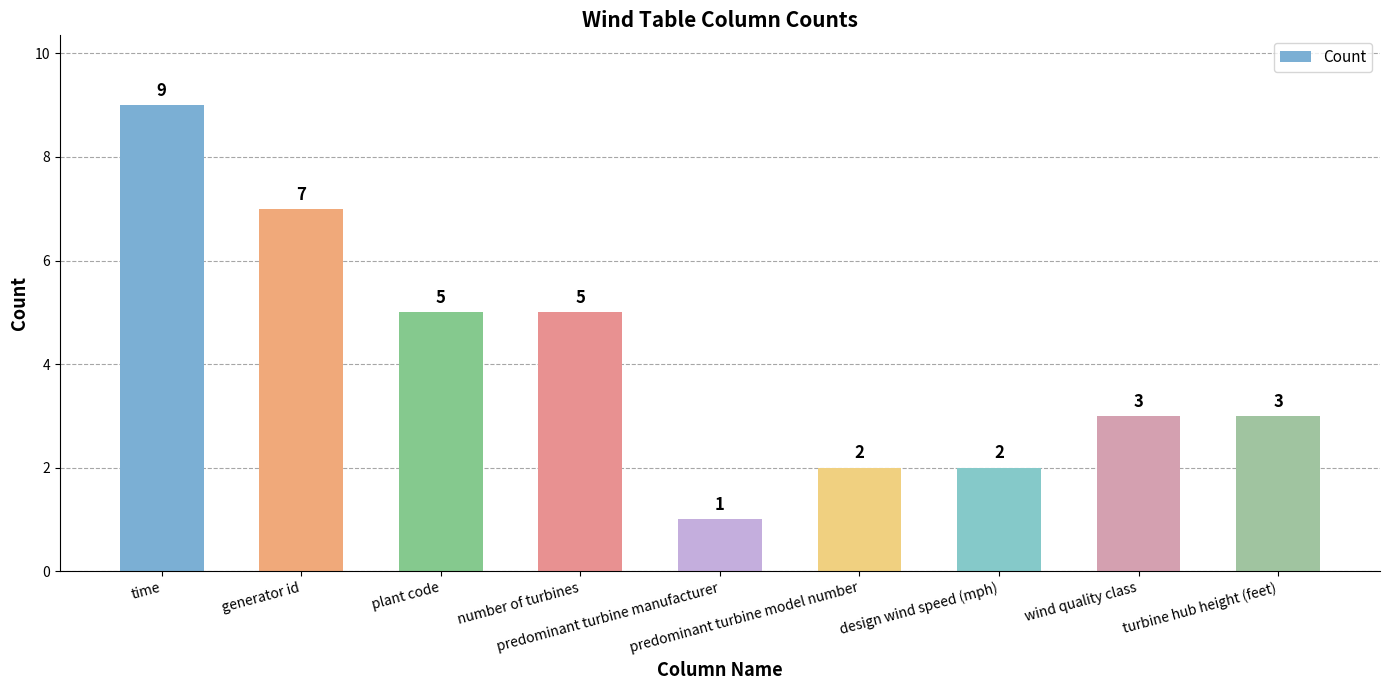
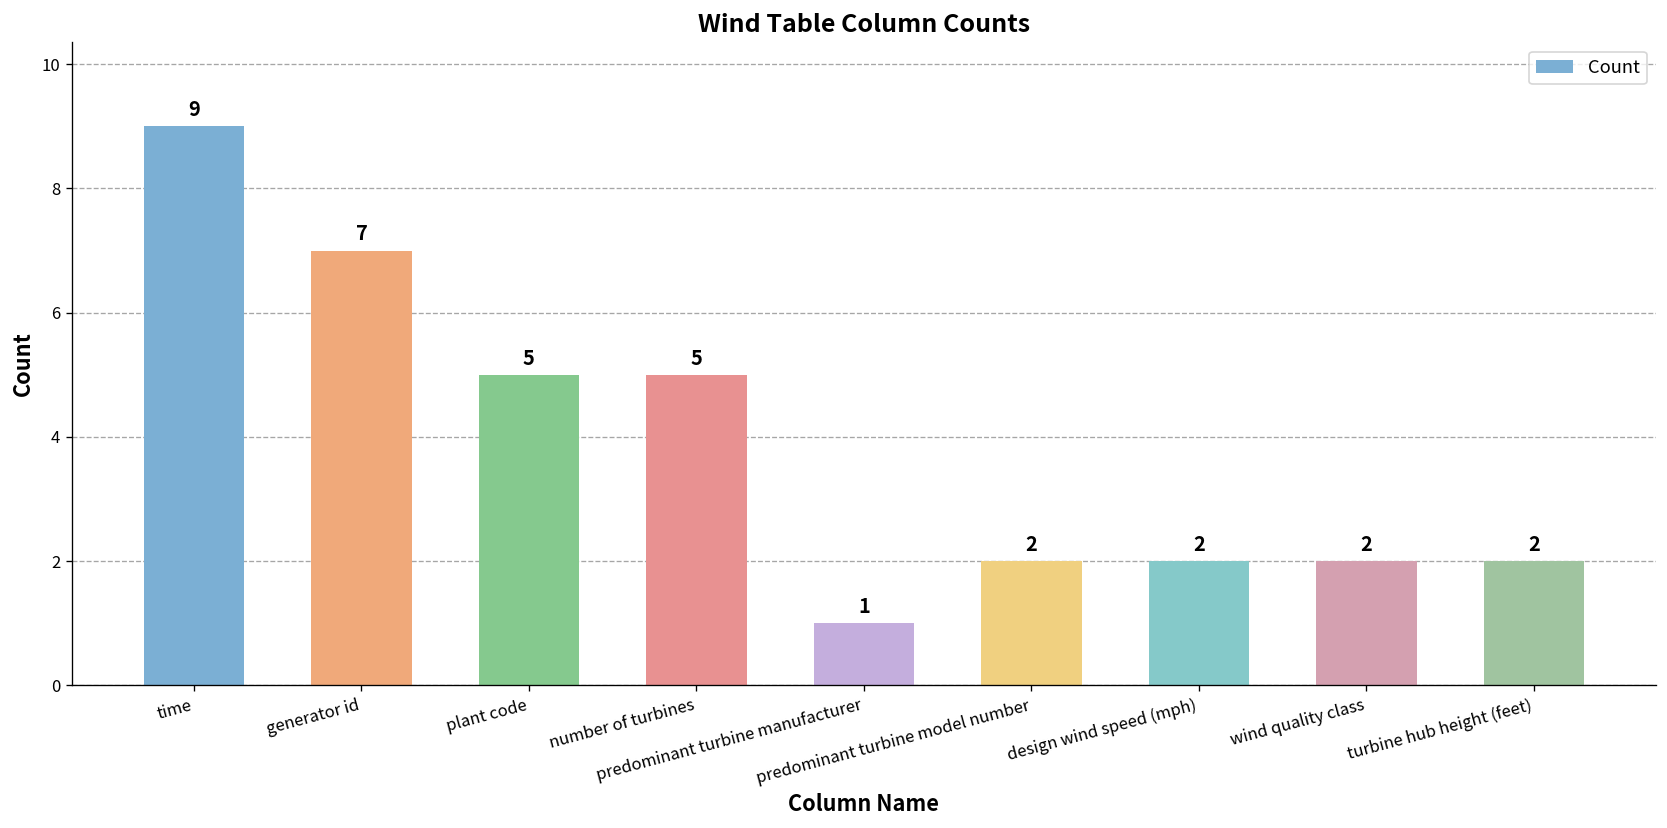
wind quality class: 3 -> 2
turbine hub height (feet): 3 -> 2
